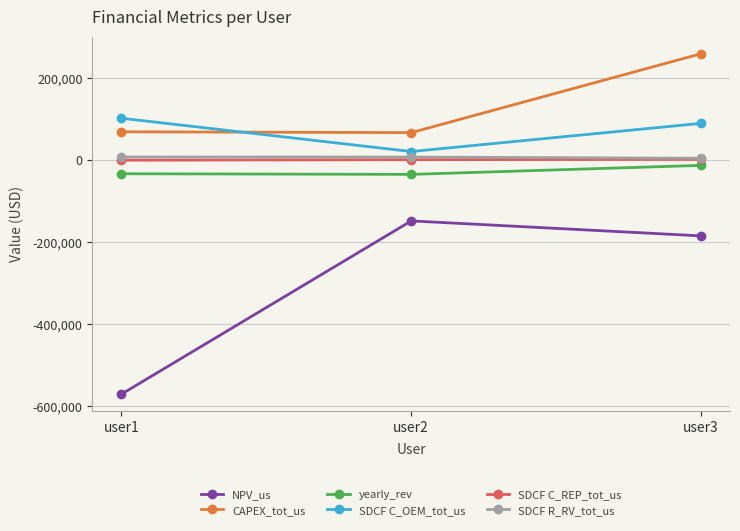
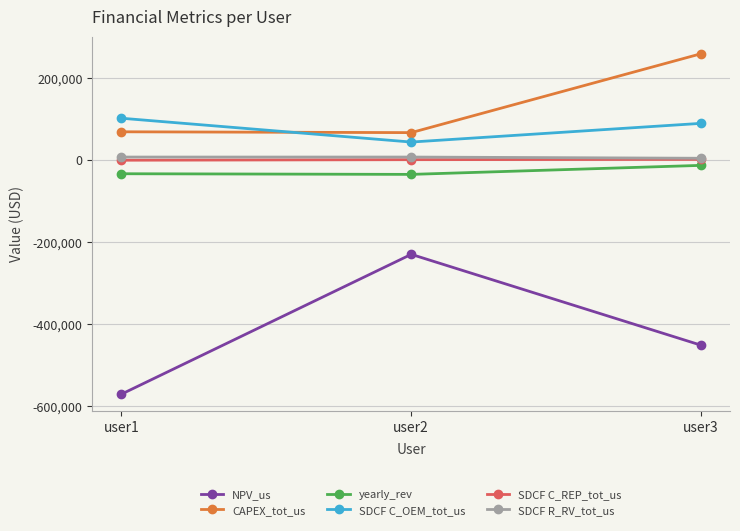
NPV_us, user2: -150,000 -> -230,000
SDCF C_OEM_tot_us, user2: 20,000 -> 40,000
NPV_us, user3: -180,000 -> -450,000
